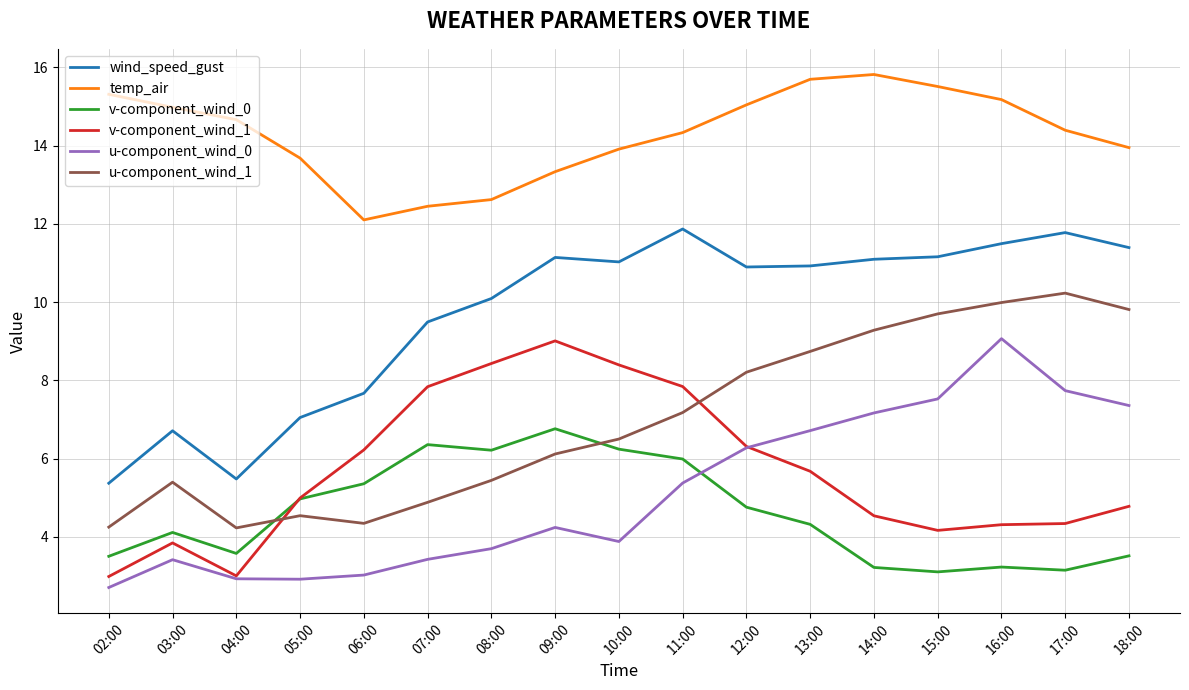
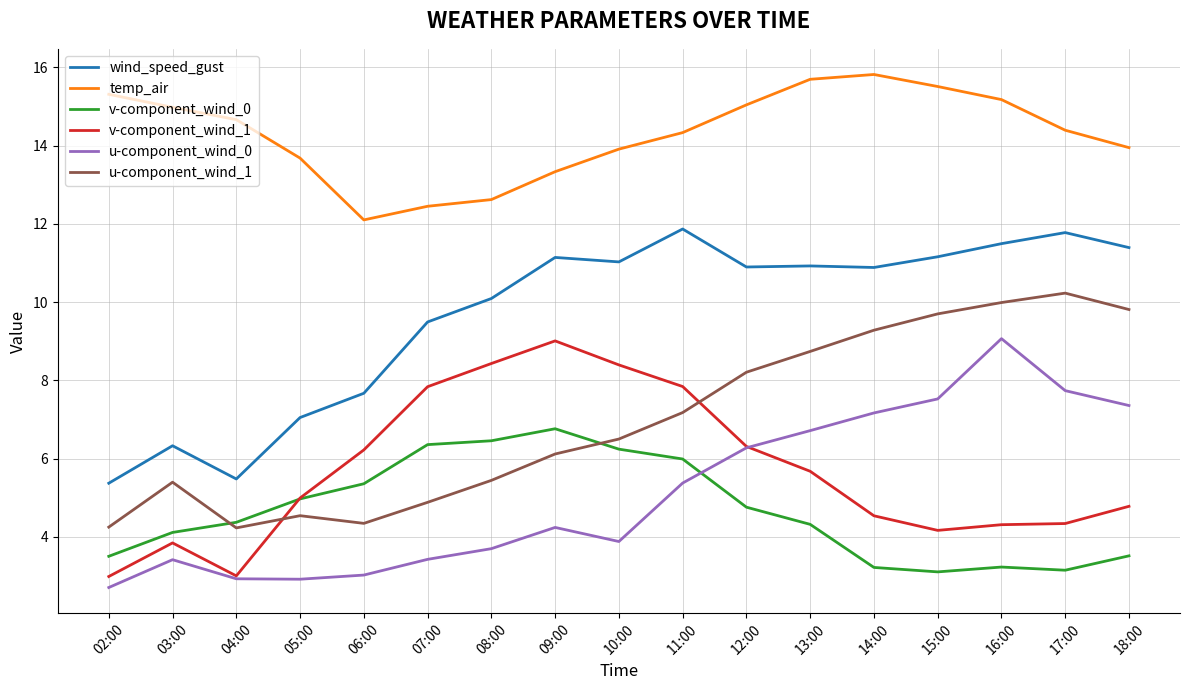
wind_speed_gust, 03:00: 6.7 -> 6.3
v-component_wind_0, 04:00: 3.6 -> 4.4
v-component_wind_0, 08:00: 6.2 -> 6.5
wind_speed_gust, 14:00: 11.1 -> 10.9
